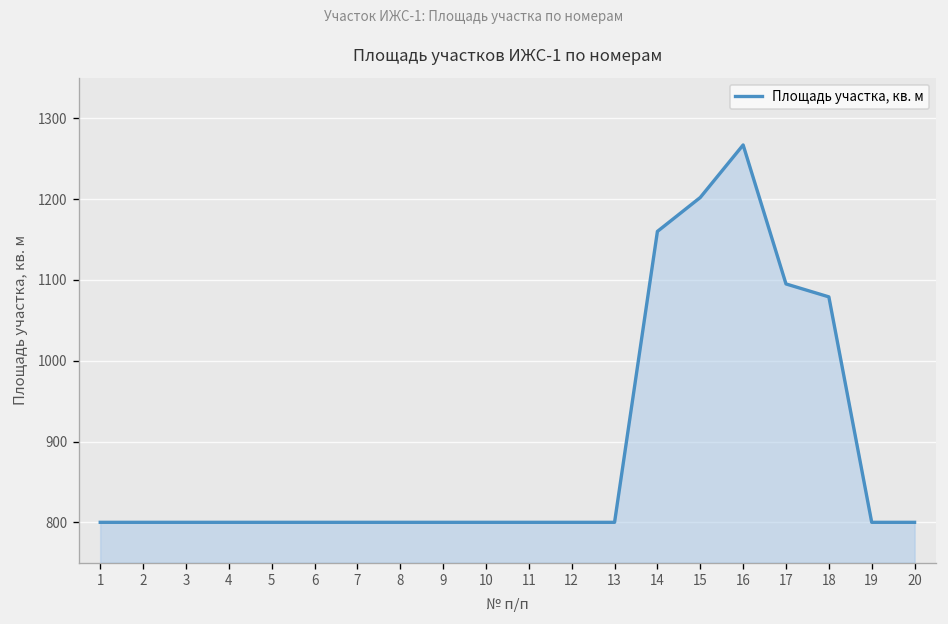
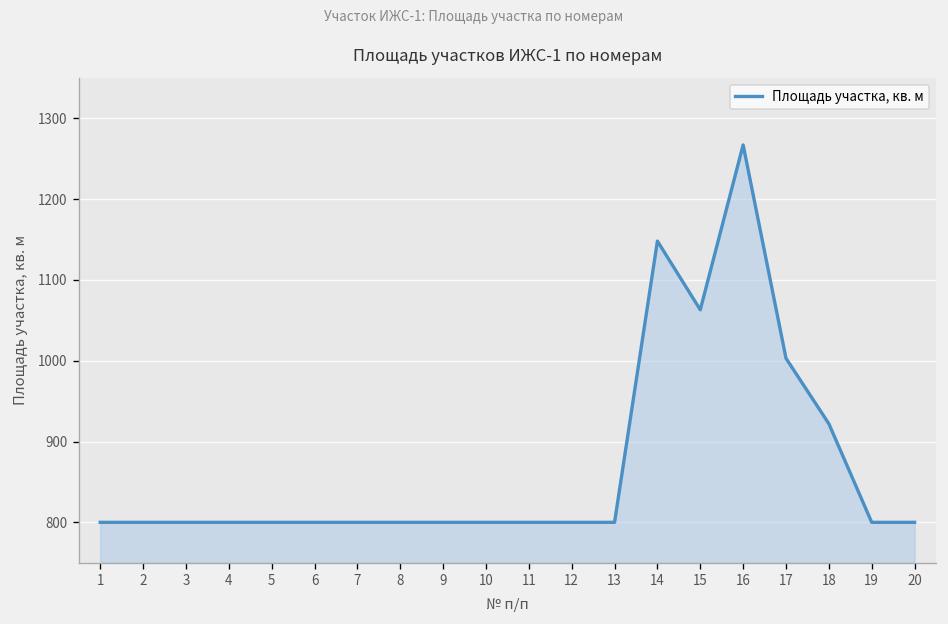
14: 1160 -> 1150
15: 1200 -> 1060
17: 1100 -> 1000
18: 1080 -> 920
